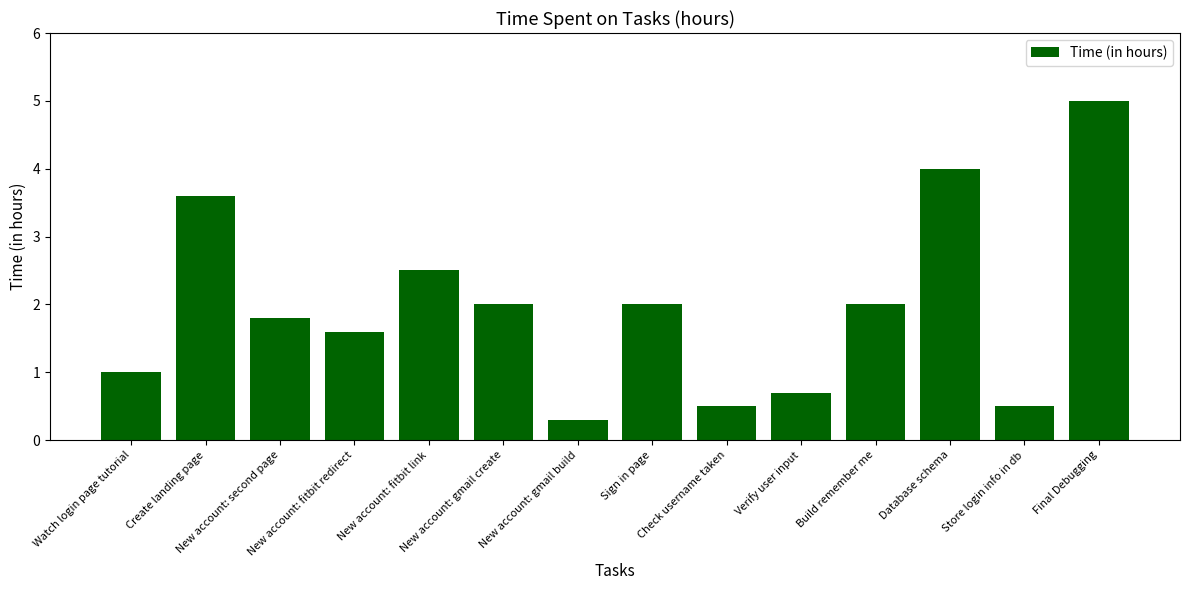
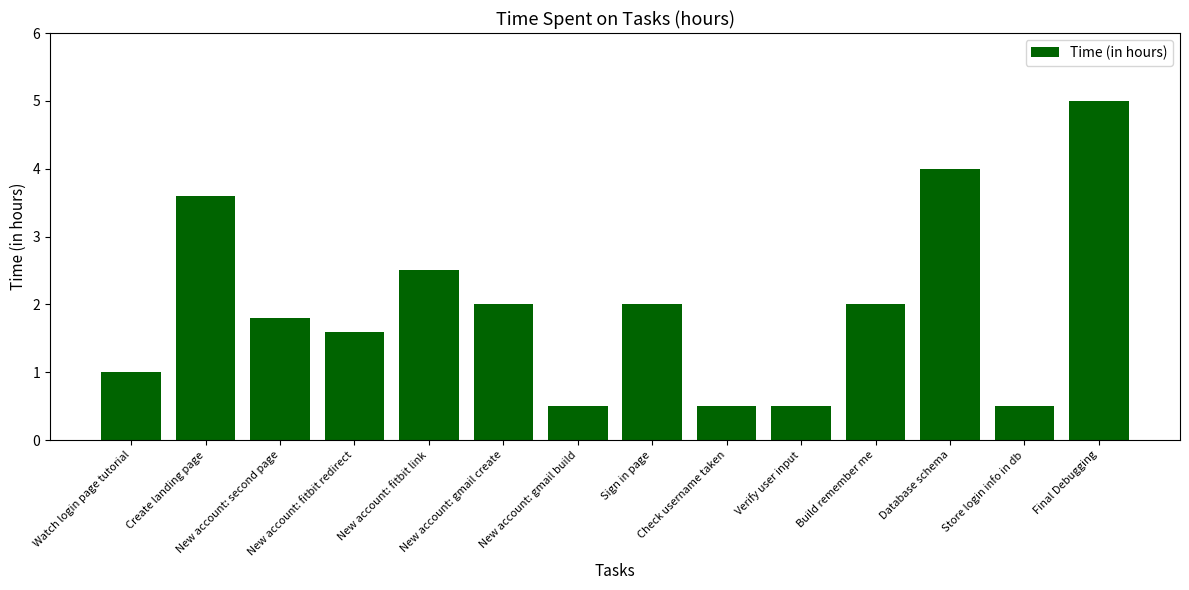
New account: gmail build: 0.3 -> 0.5
Verify user input: 0.7 -> 0.5
